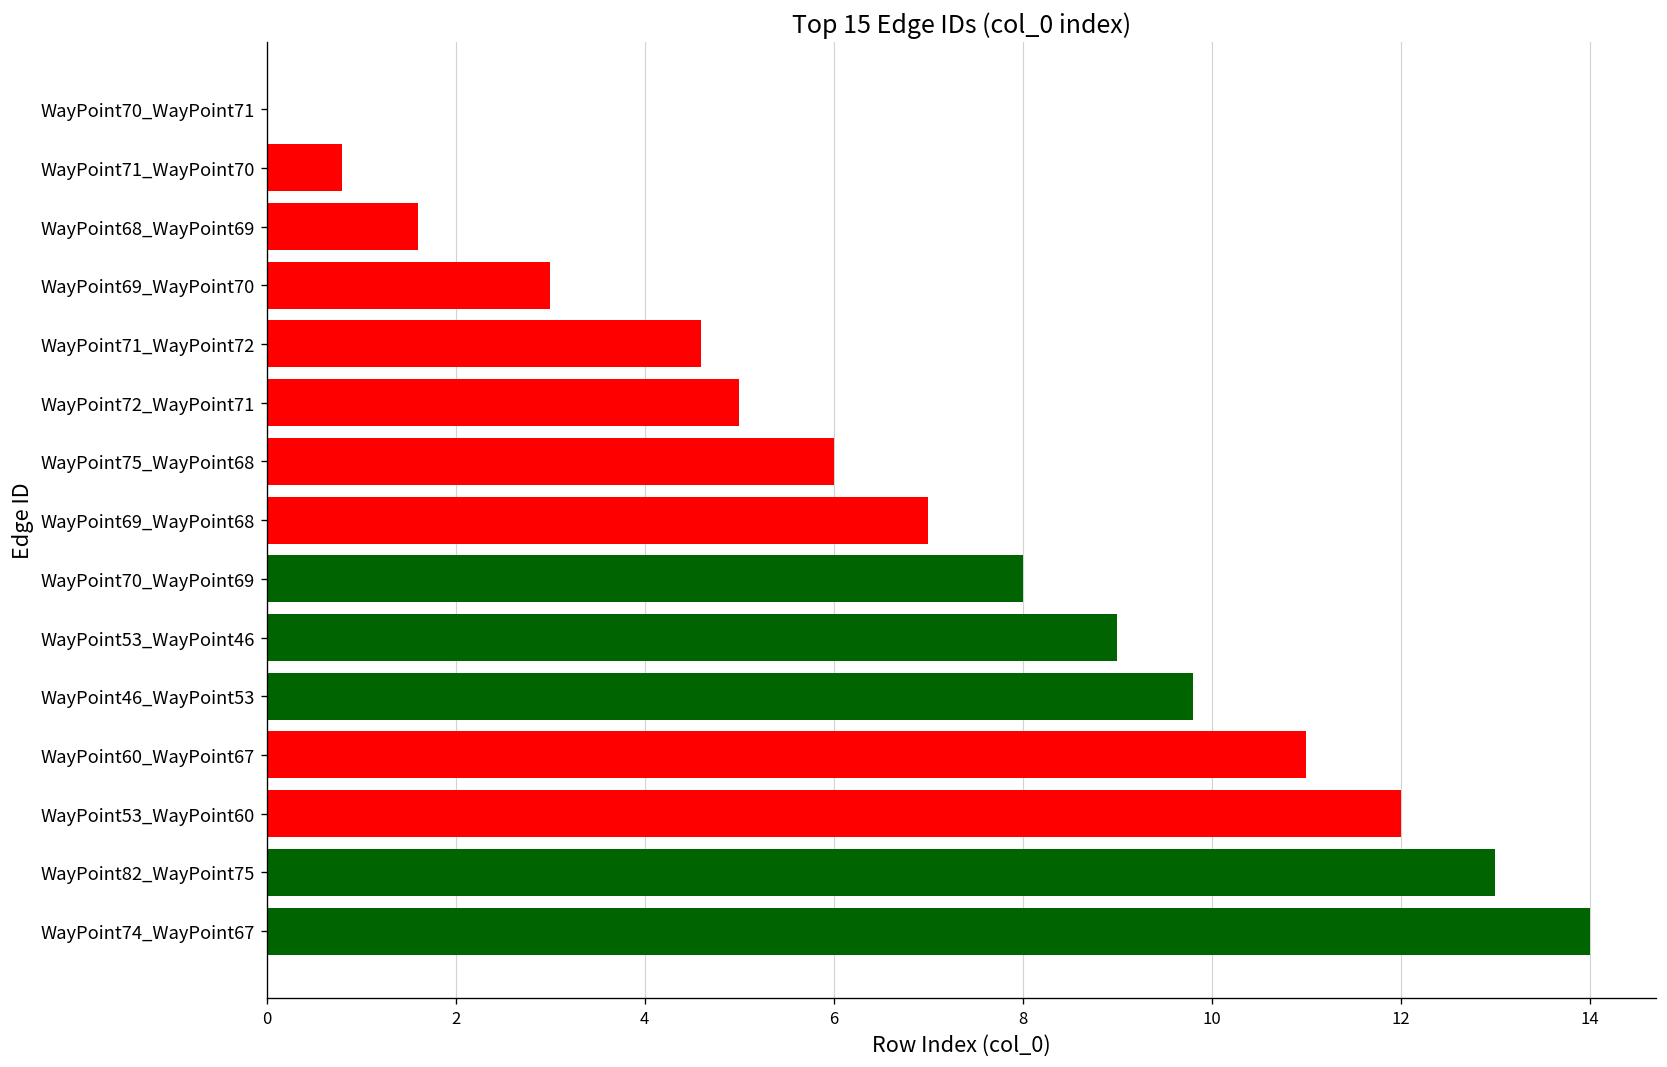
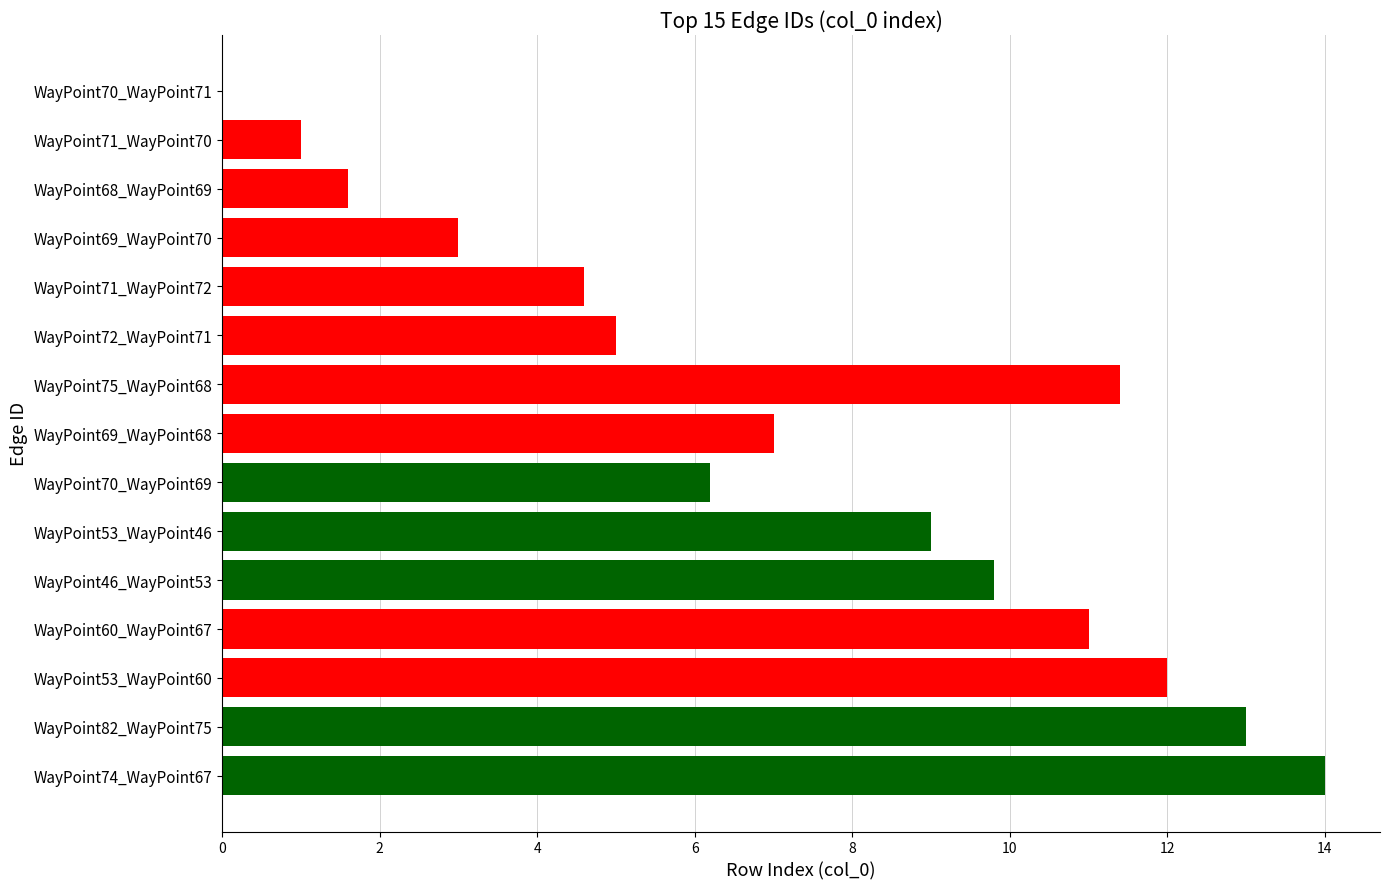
WayPoint71_WayPoint70: 0.8 -> 1.0
WayPoint75_WayPoint68: 6.0 -> 11.4
WayPoint70_WayPoint69: 8.0 -> 6.2
